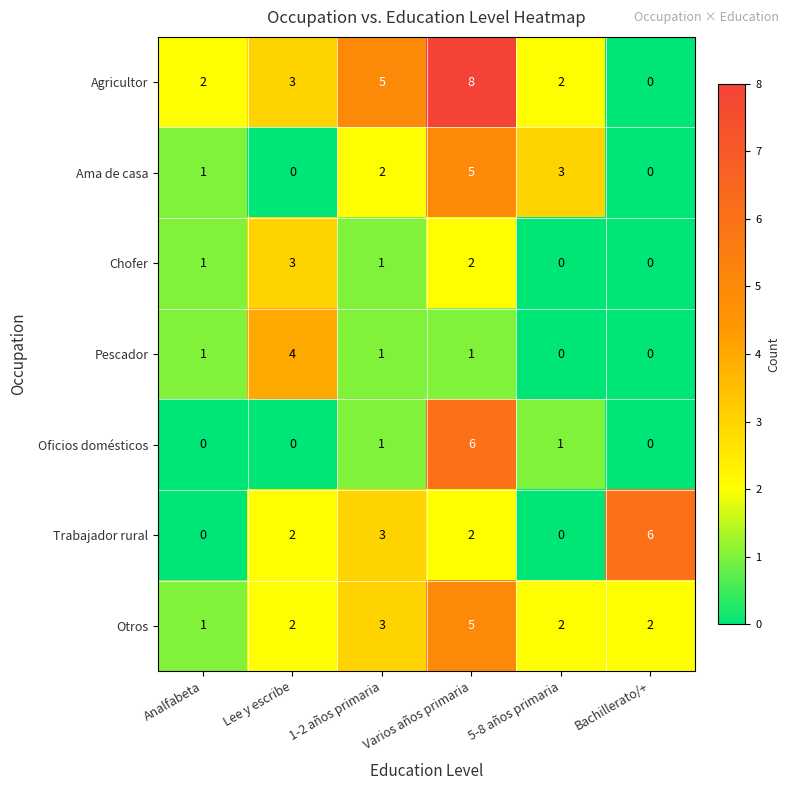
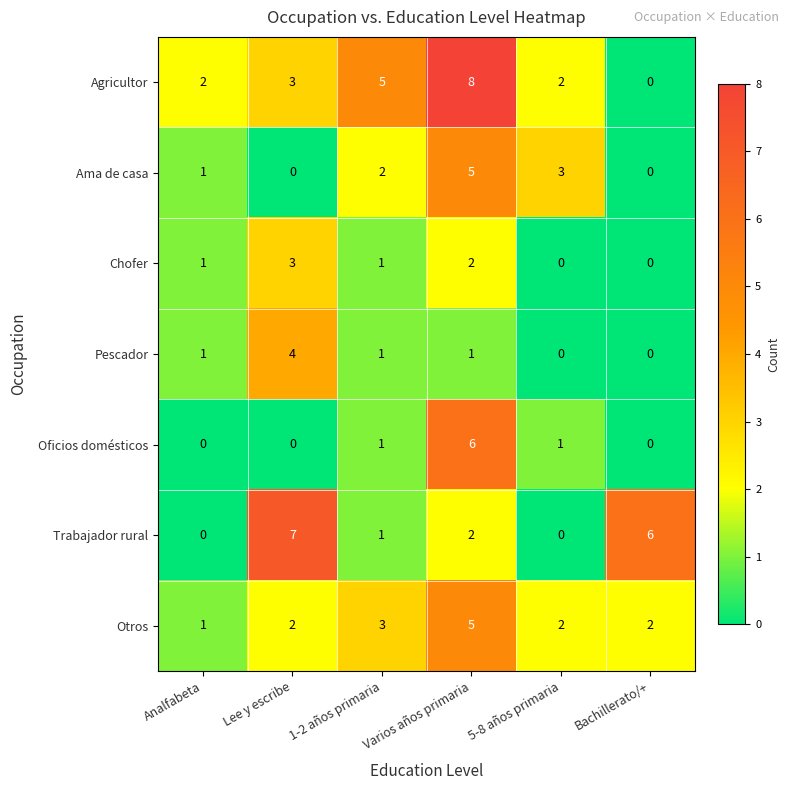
Trabajador rural, Lee y escribe: 2 -> 7
Trabajador rural, 1-2 años primaria: 3 -> 1
